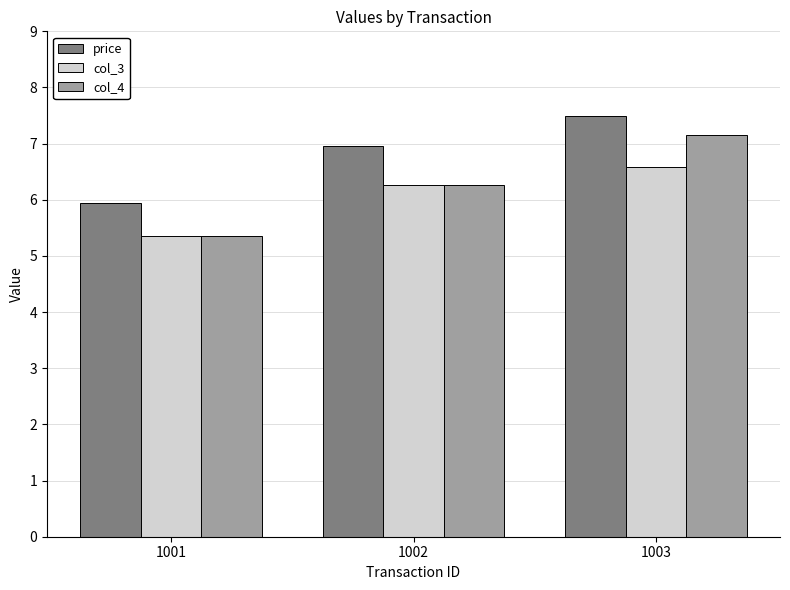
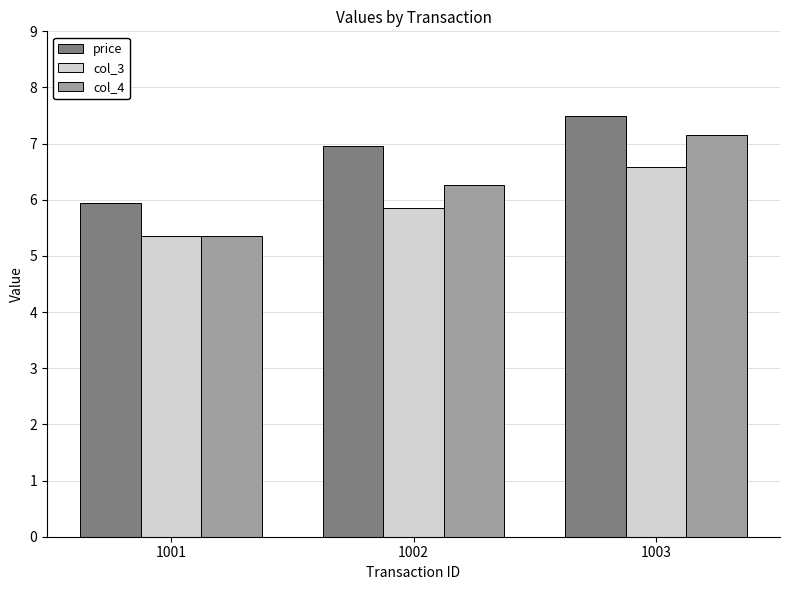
col_3, 1002: 6.3 -> 5.8
